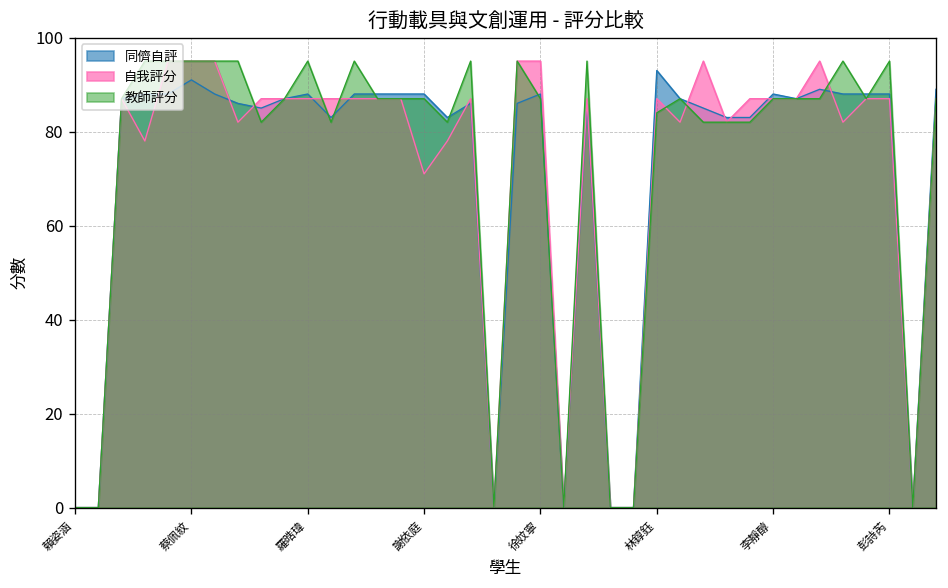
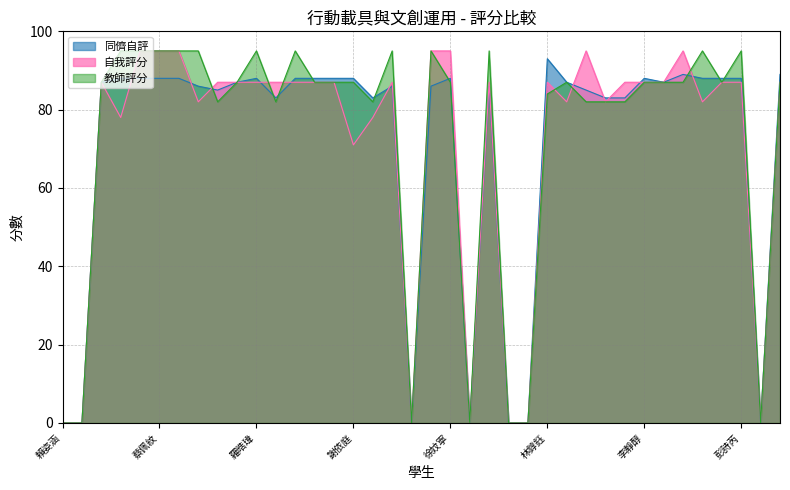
同儕自評, 蔡佩紋: 91 -> 88
